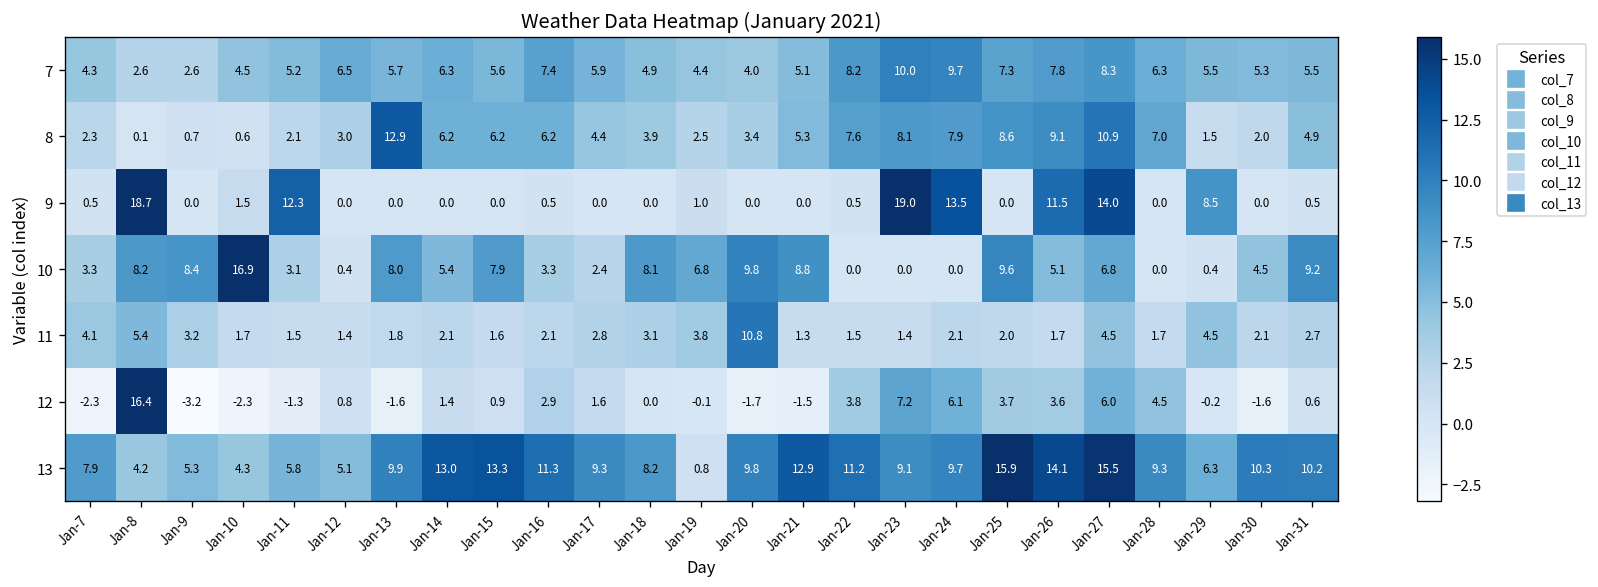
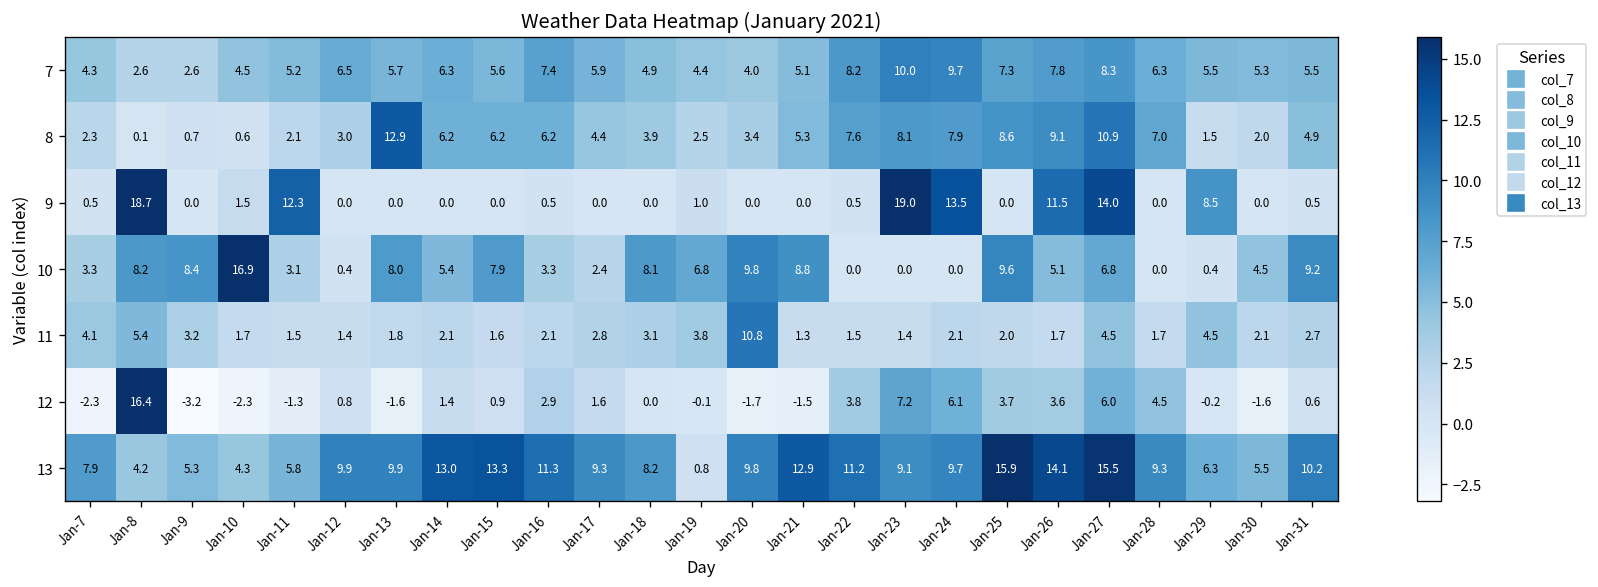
13, Jan-12: 5.1 -> 9.9
13, Jan-30: 10.3 -> 5.5
